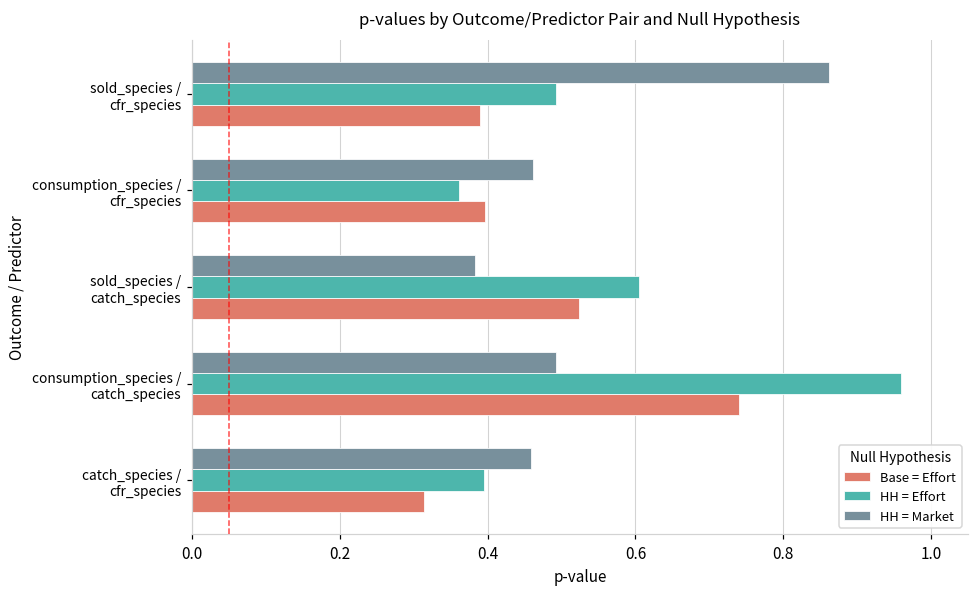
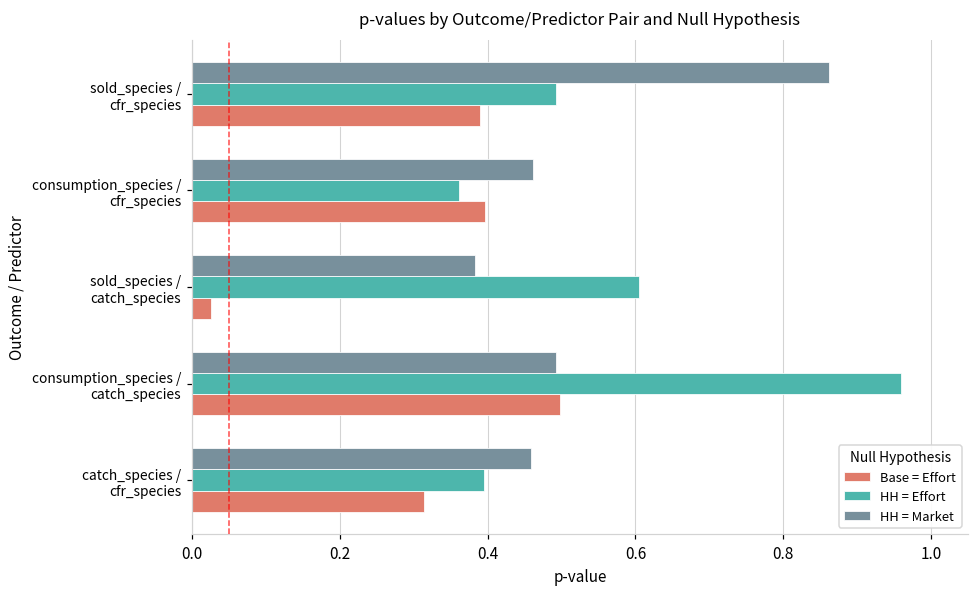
Base = Effort, sold_species / catch_species: 0.52 -> 0.03
Base = Effort, consumption_species / catch_species: 0.74 -> 0.50
